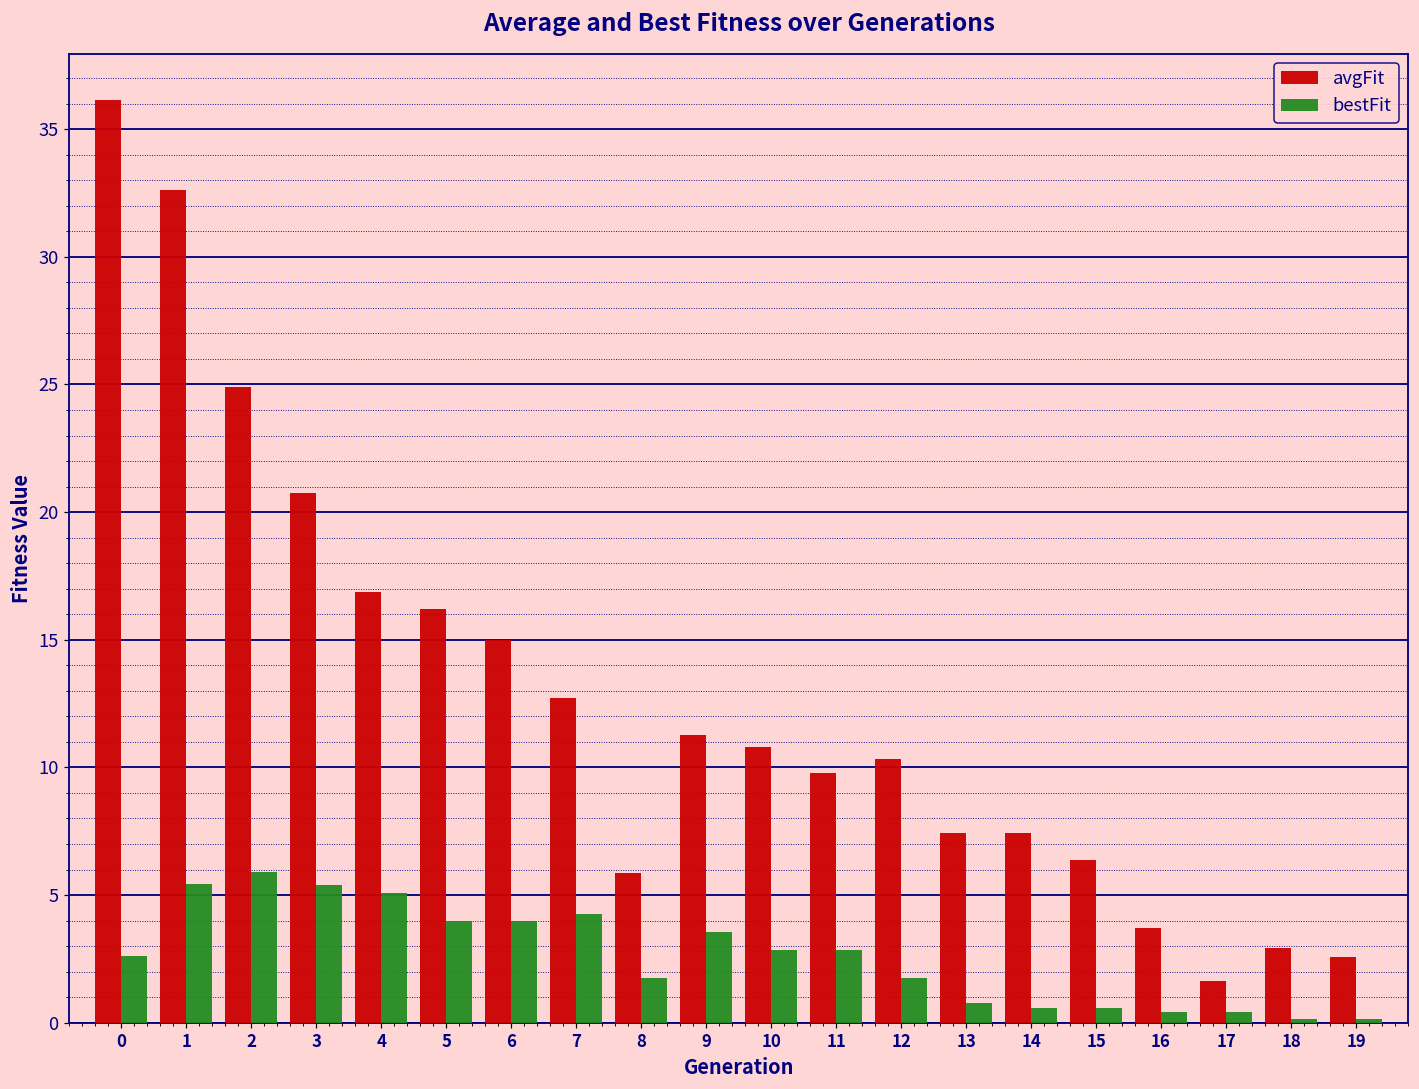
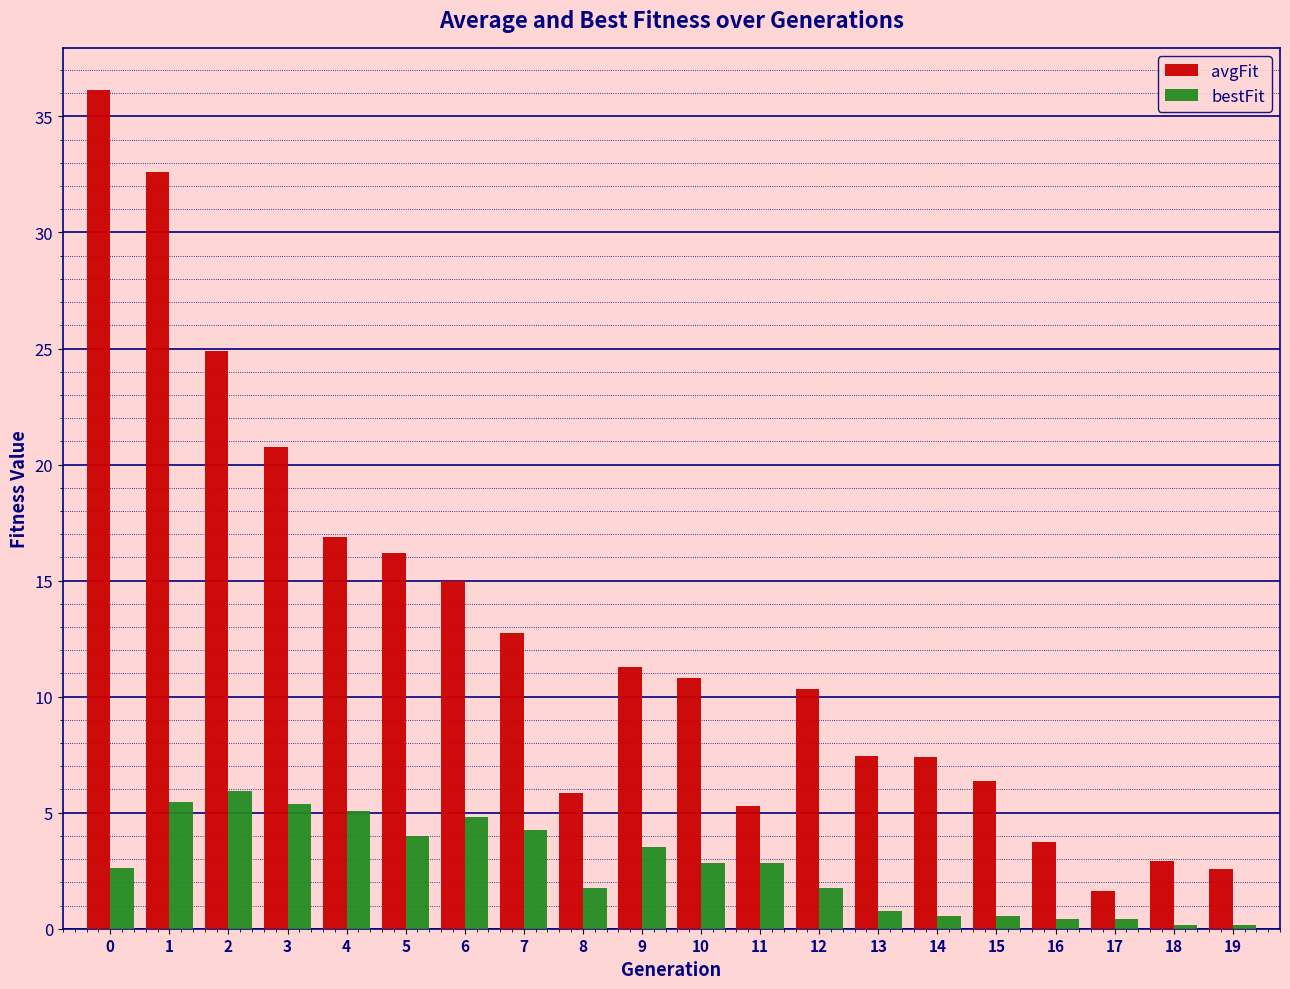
bestFit, 6: 4.0 -> 4.8
avgFit, 11: 9.8 -> 5.3
